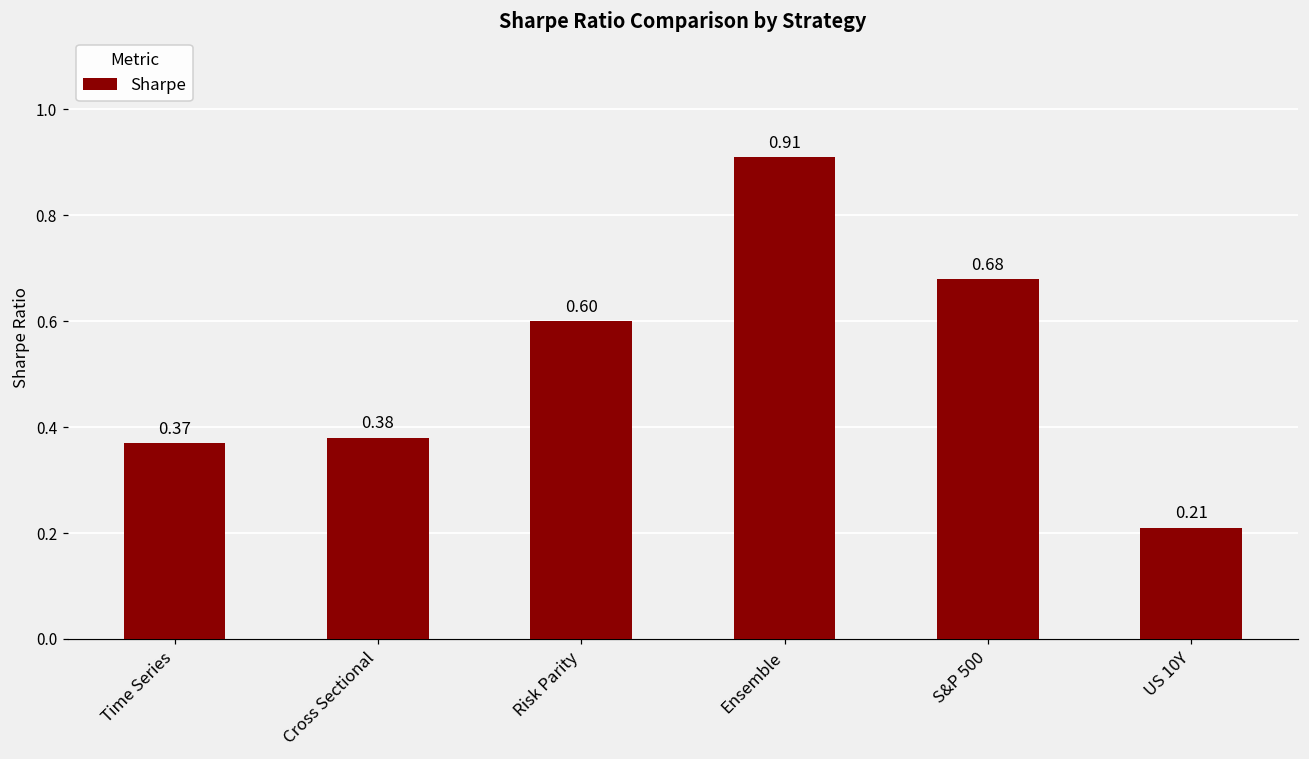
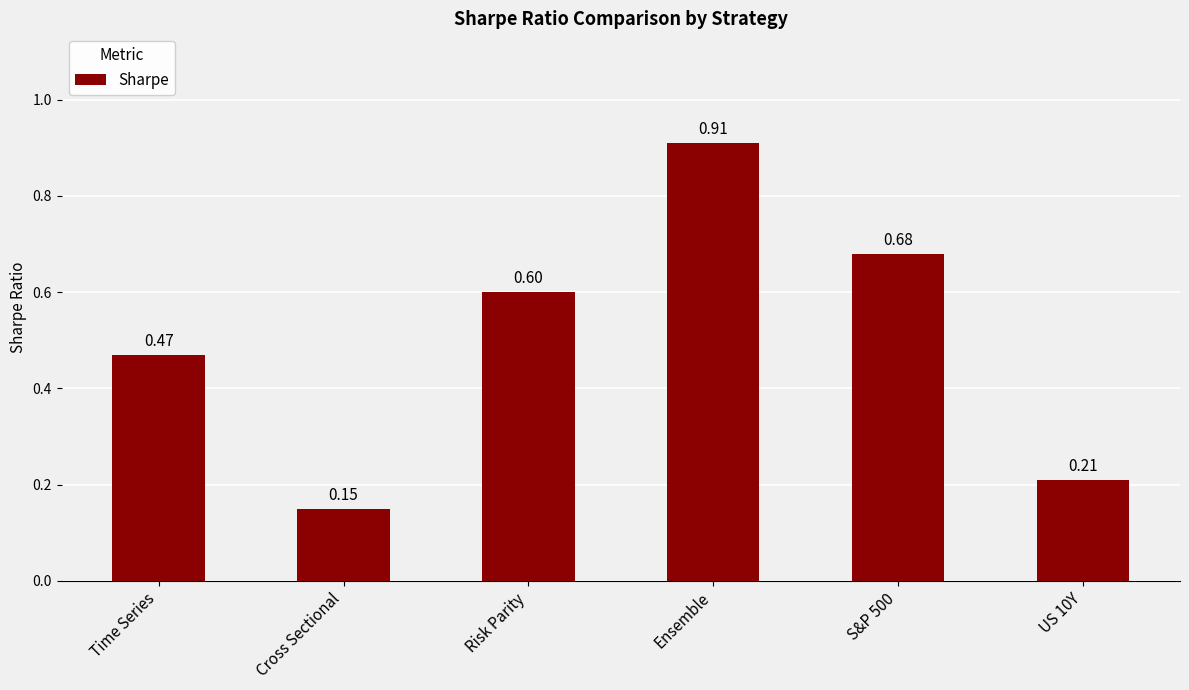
Time Series: 0.37 -> 0.47
Cross Sectional: 0.38 -> 0.15
